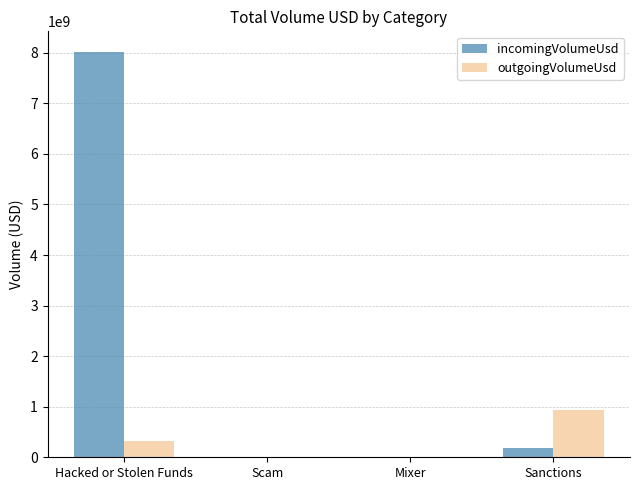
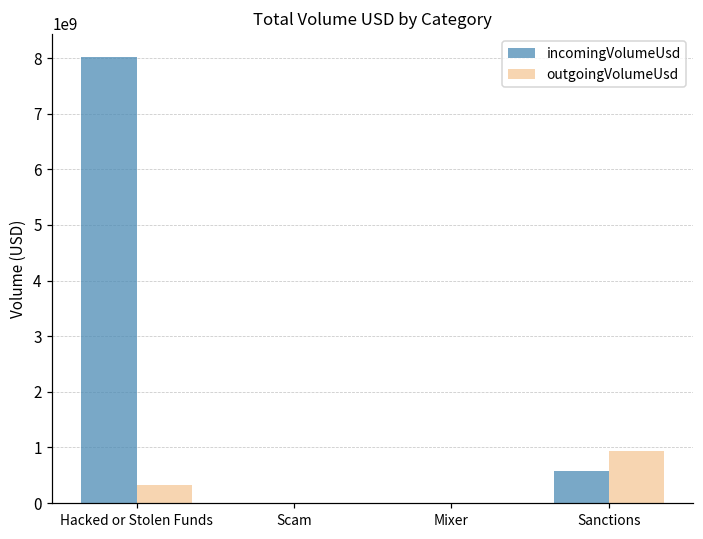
incomingVolumeUsd, Sanctions: 200000000 -> 600000000
